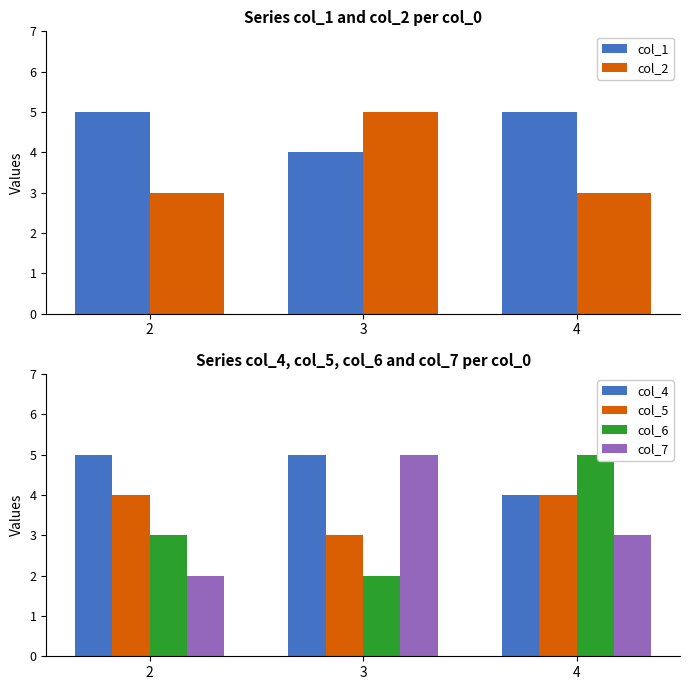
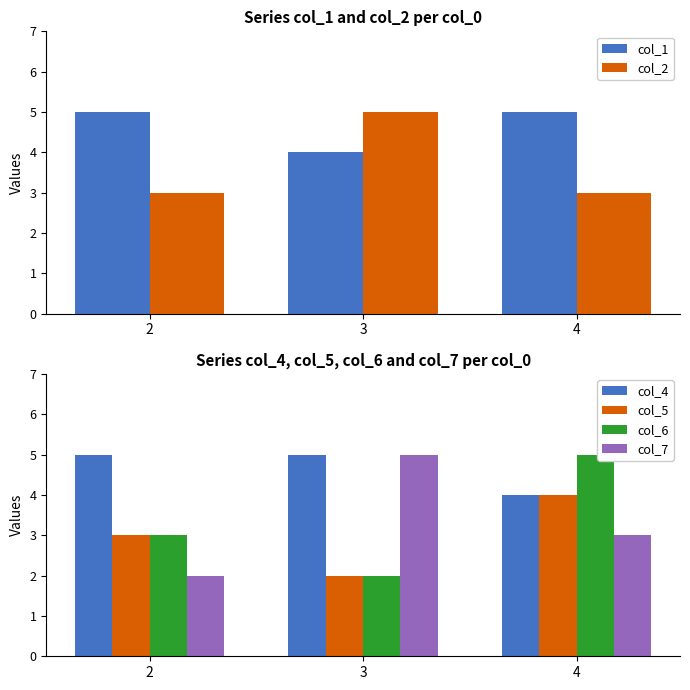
Series col_4, col_5, col_6 and col_7 per col_0, col_5, 2: 4 -> 3
Series col_4, col_5, col_6 and col_7 per col_0, col_5, 3: 3 -> 2
